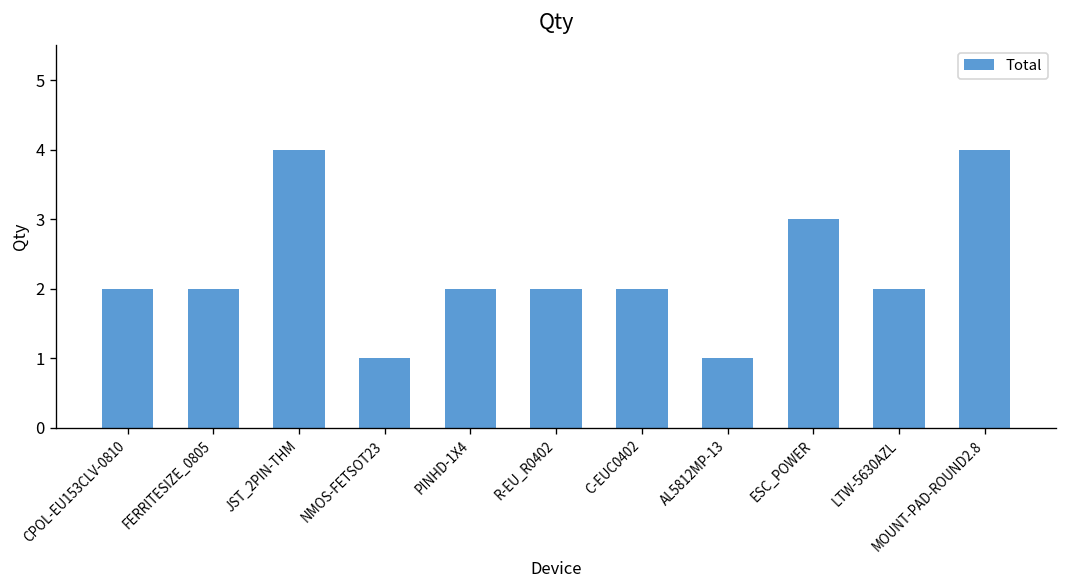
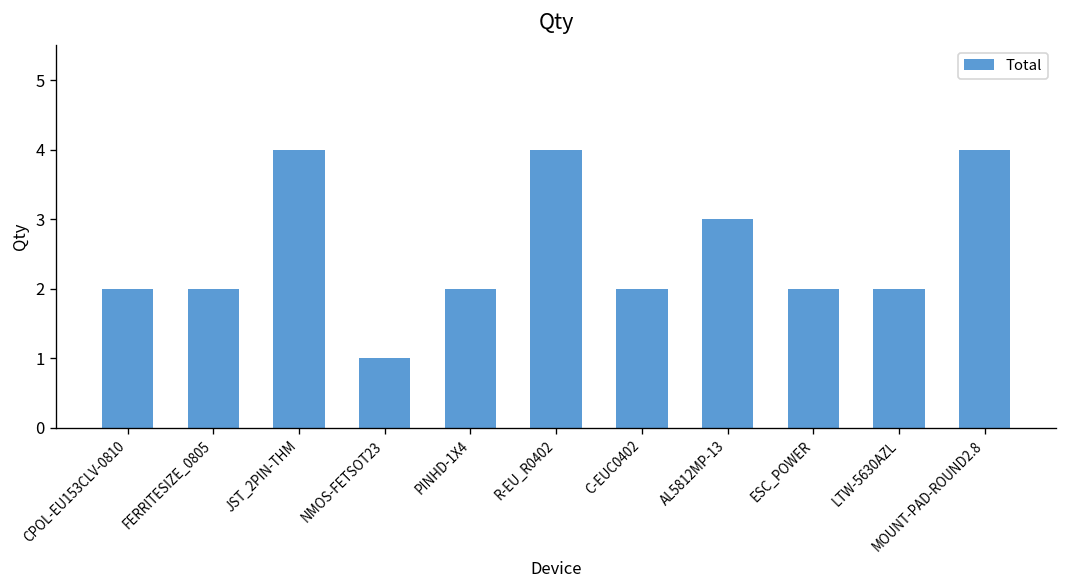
R-EU_R0402: 2 -> 4
AL5812MP-13: 1 -> 3
ESC_POWER: 3 -> 2
